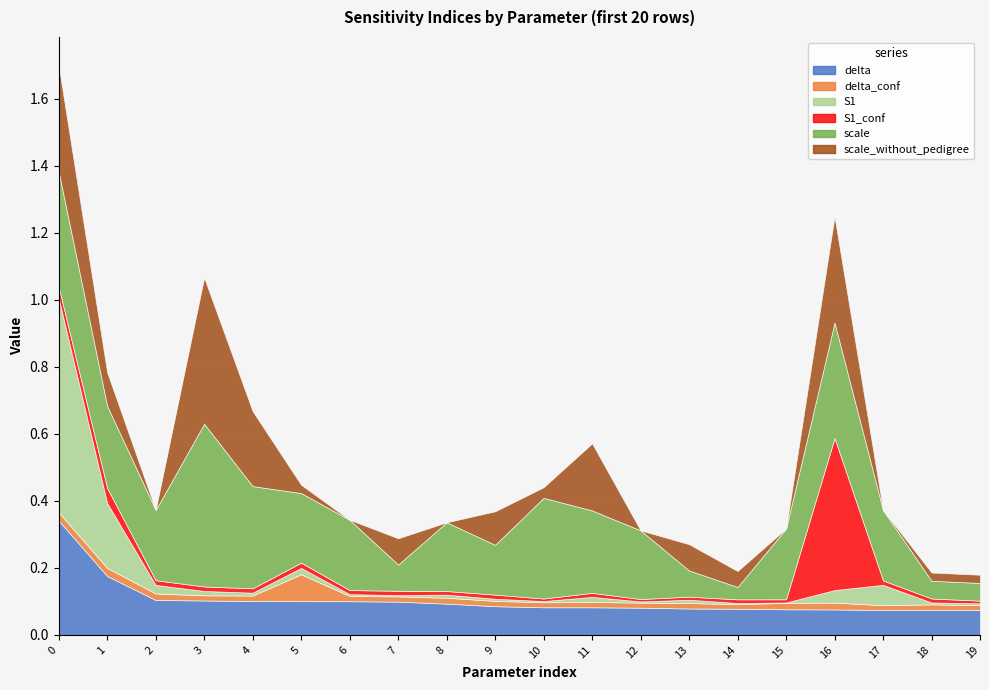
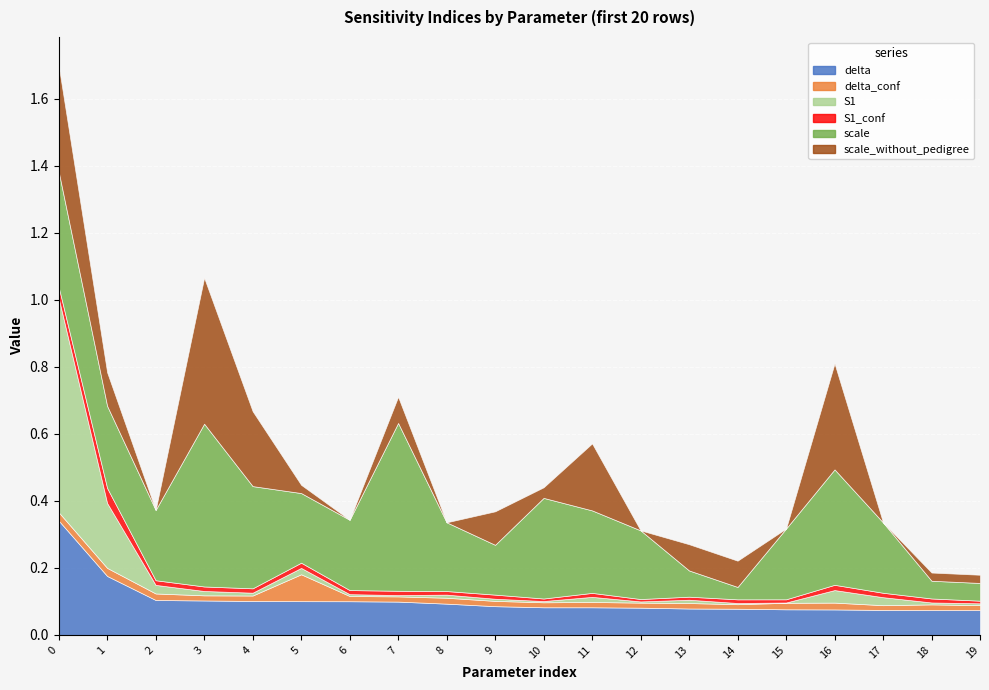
scale, 7: 0.08 -> 0.50
scale_without_pedigree, 14: 0.05 -> 0.08
S1_conf, 16: 0.45 -> 0.02
S1, 17: 0.06 -> 0.02
